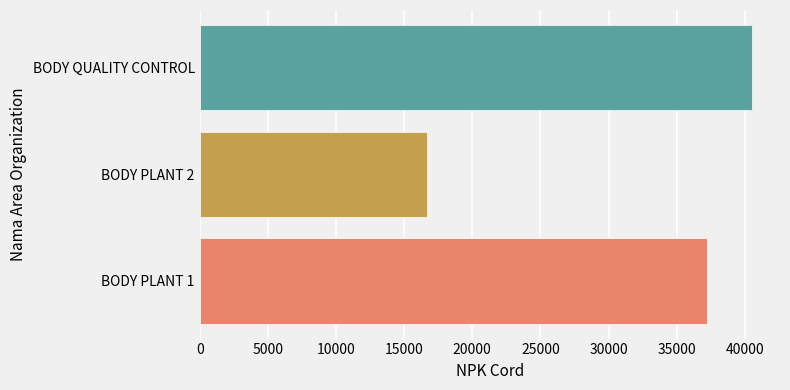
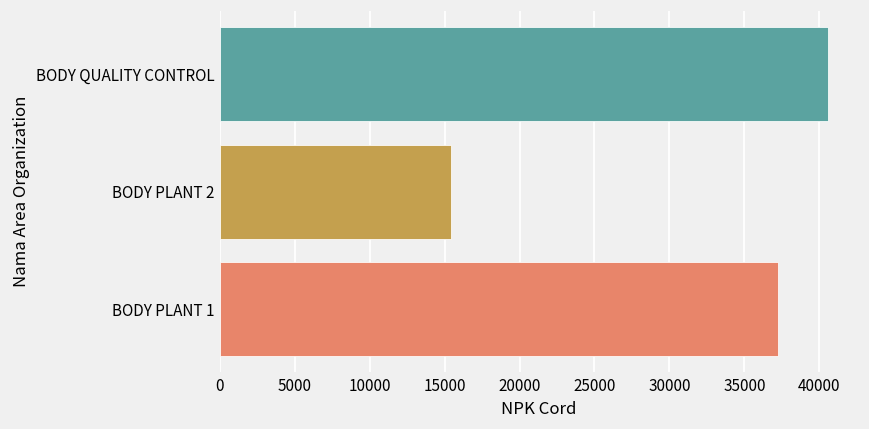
BODY PLANT 2: 16700 -> 15400
